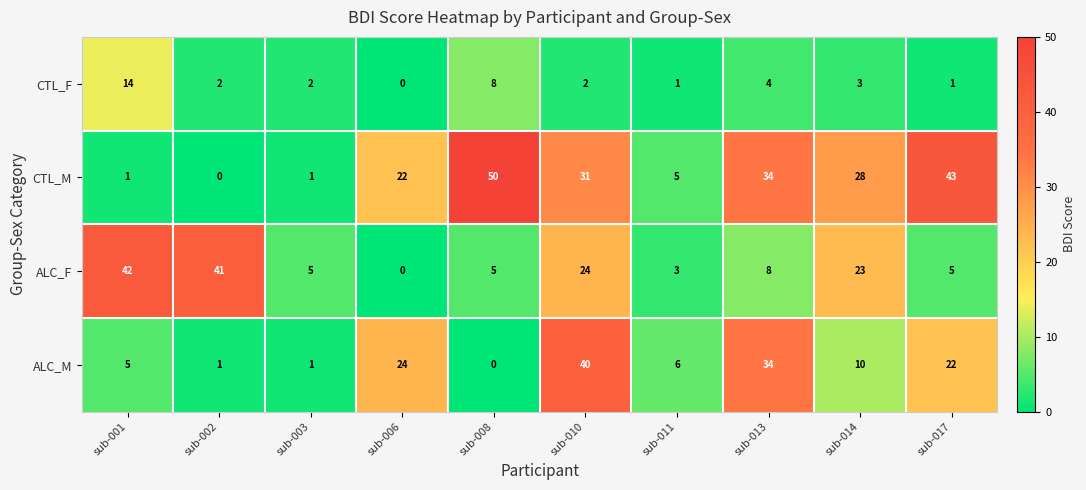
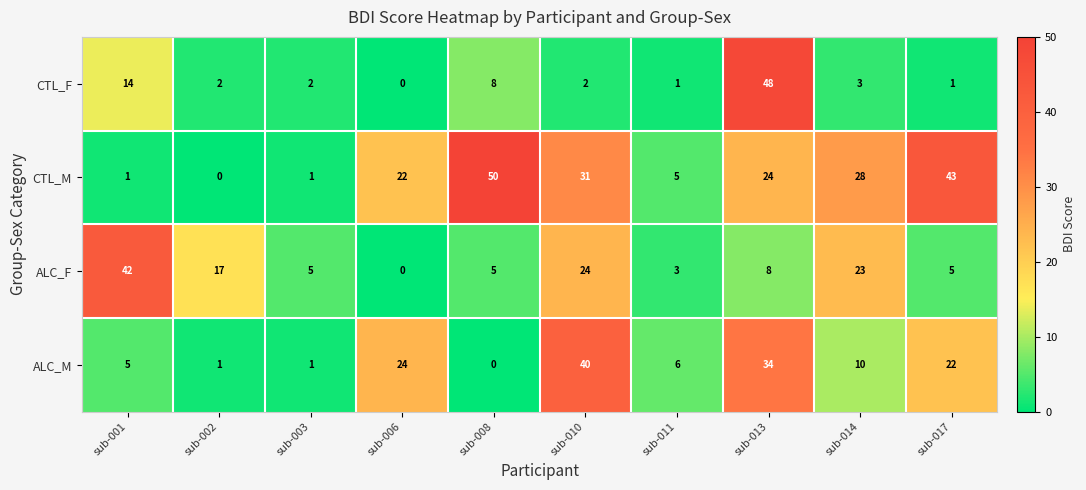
CTL_F, sub-013: 4 -> 48
CTL_M, sub-013: 34 -> 24
ALC_F, sub-002: 41 -> 17
